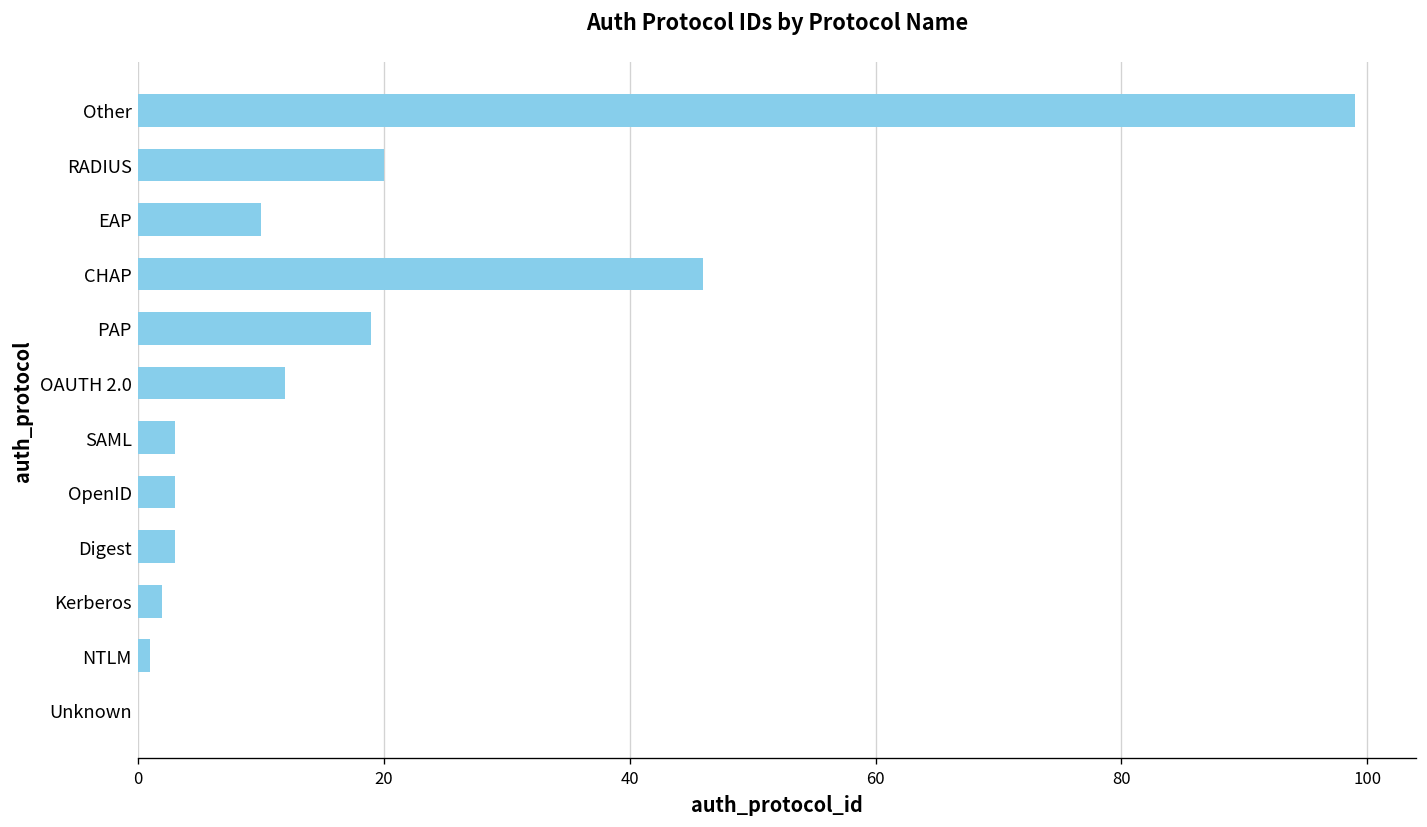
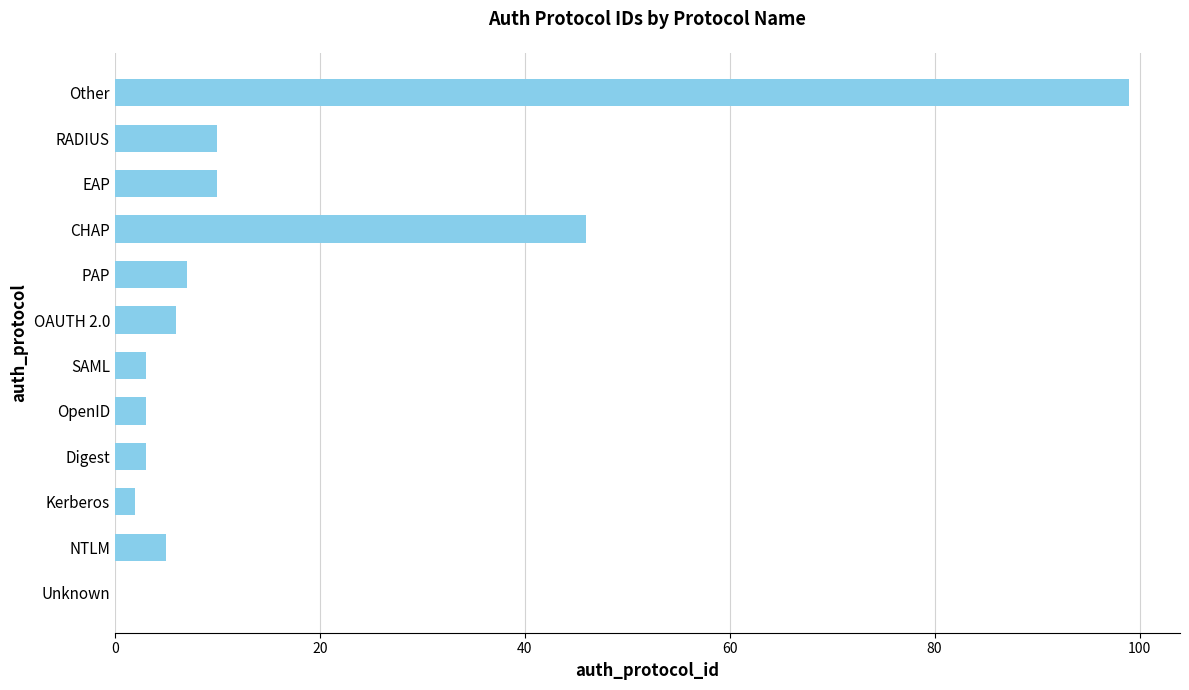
RADIUS: 20 -> 10
PAP: 19 -> 7
OAUTH 2.0: 12 -> 6
NTLM: 1 -> 5
